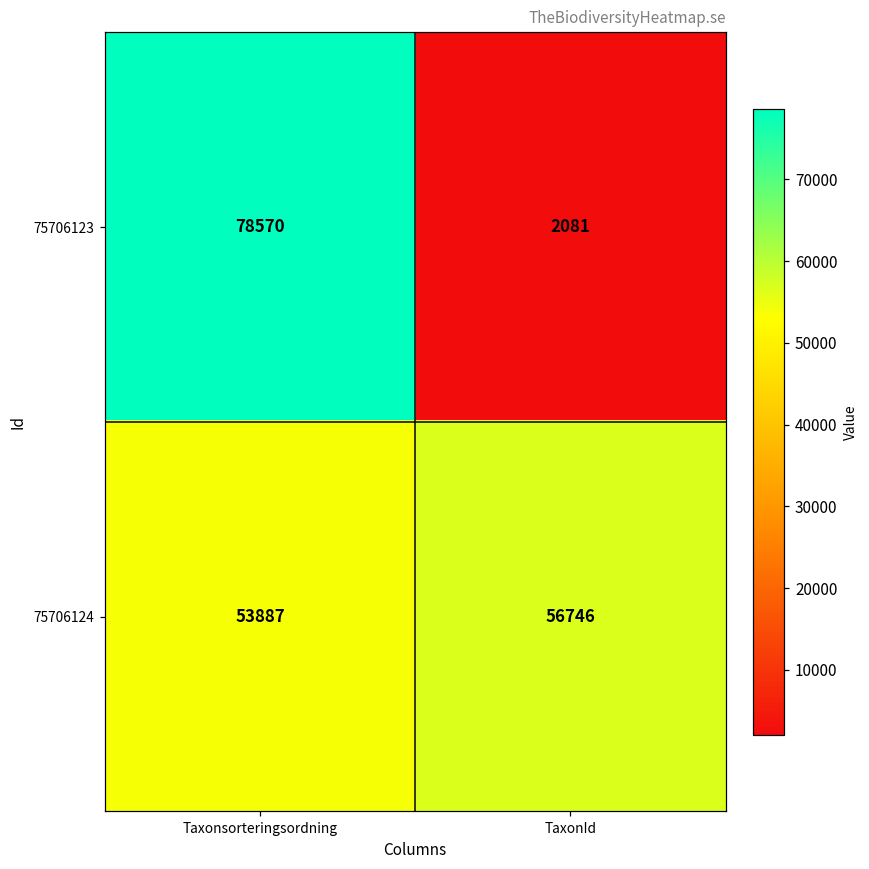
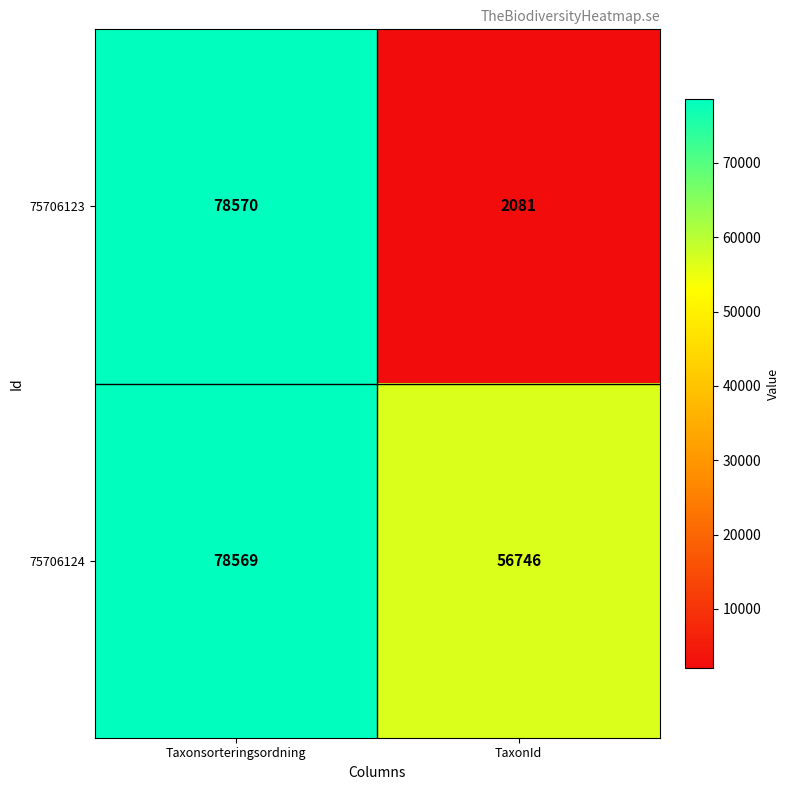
75706124, Taxonsorteringsordning: 53887 -> 78569
